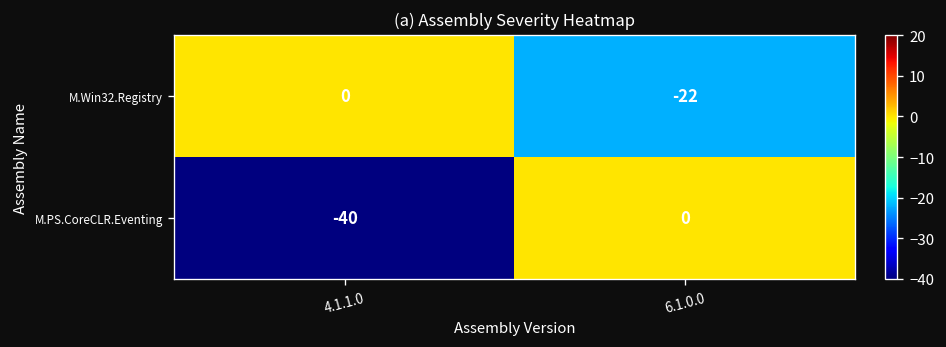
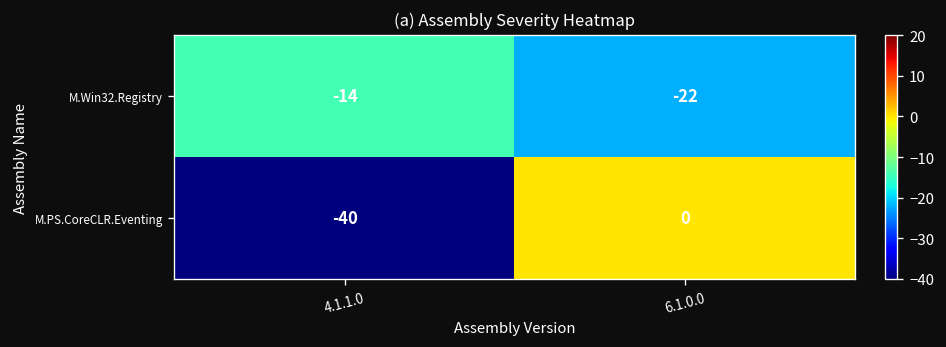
M.Win32.Registry, 4.1.1.0: 0 -> -14
